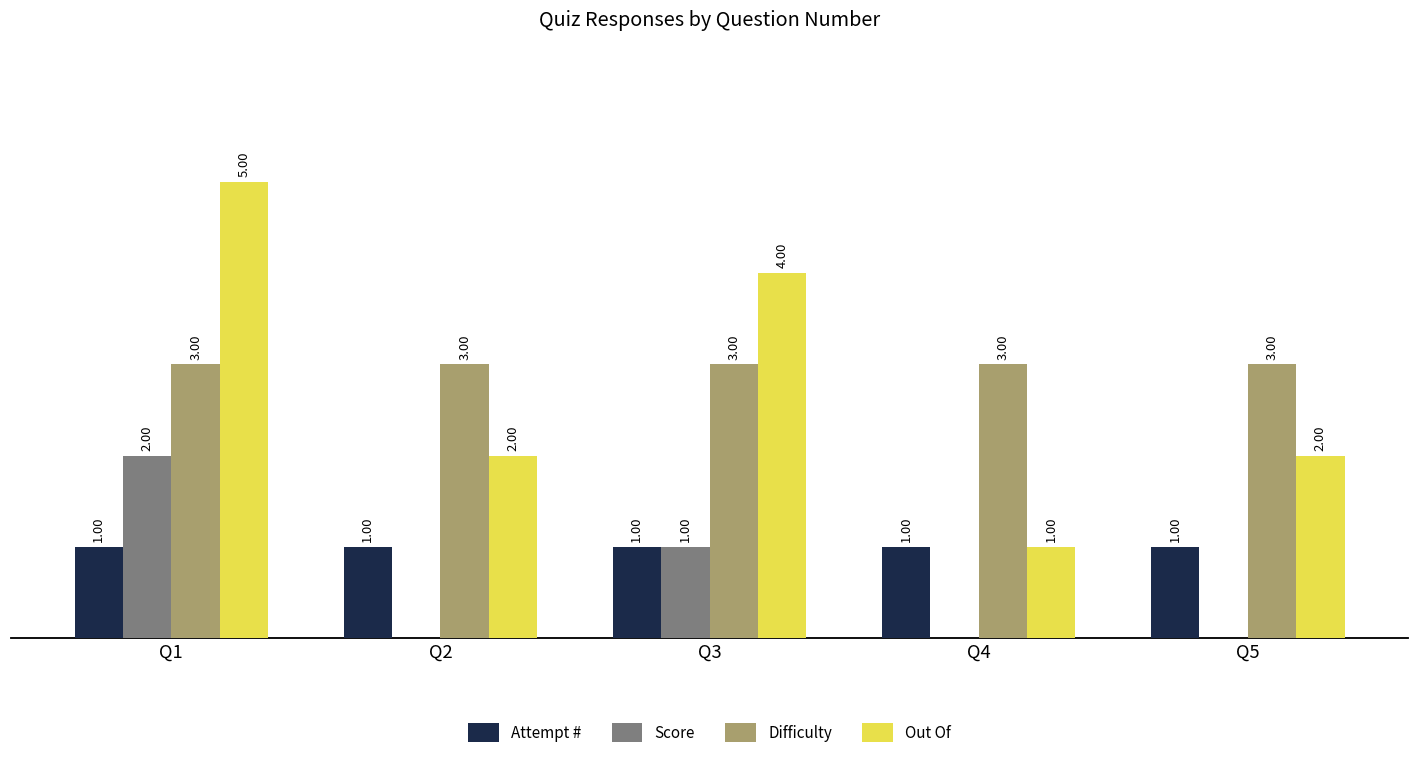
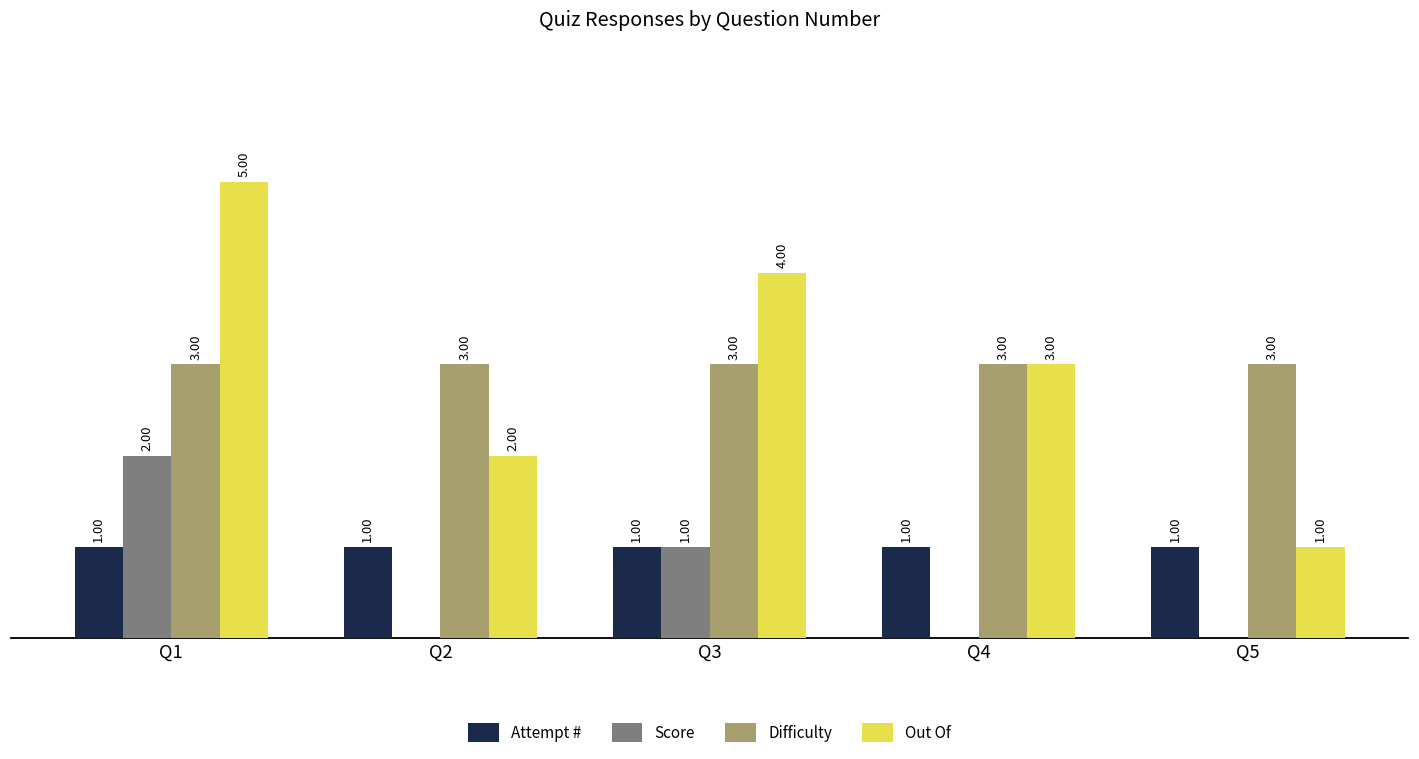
Out Of, Q4: 1.00 -> 3.00
Out Of, Q5: 2.00 -> 1.00
